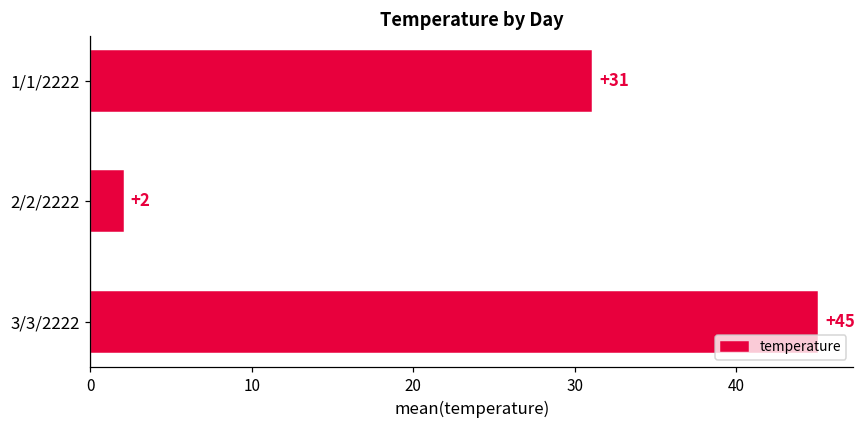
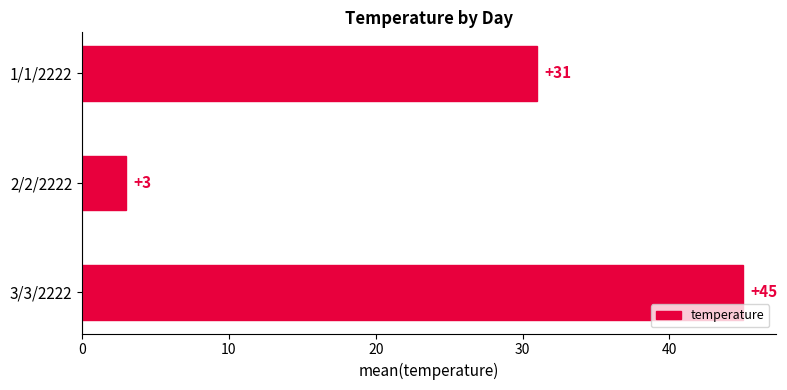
2/2/2222: +2 -> +3
